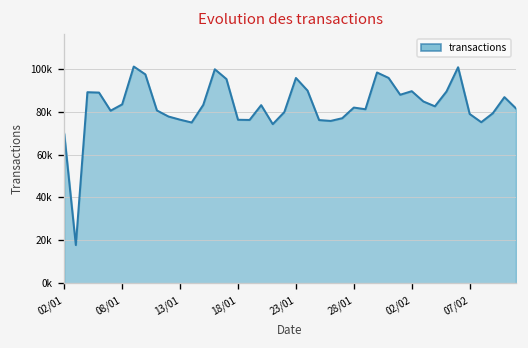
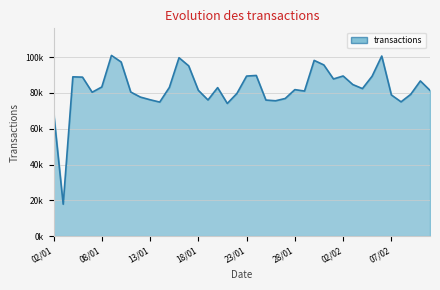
18/01: 76000 -> 81000
23/01: 96000 -> 89000
